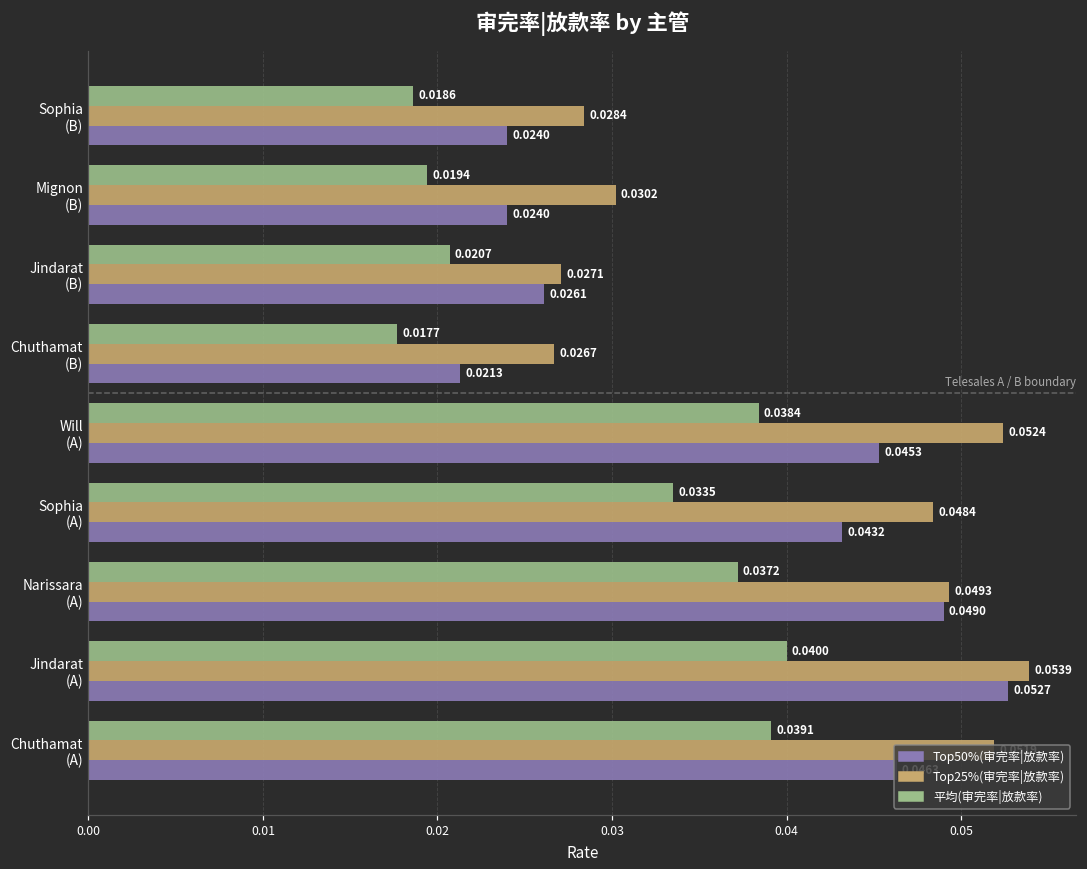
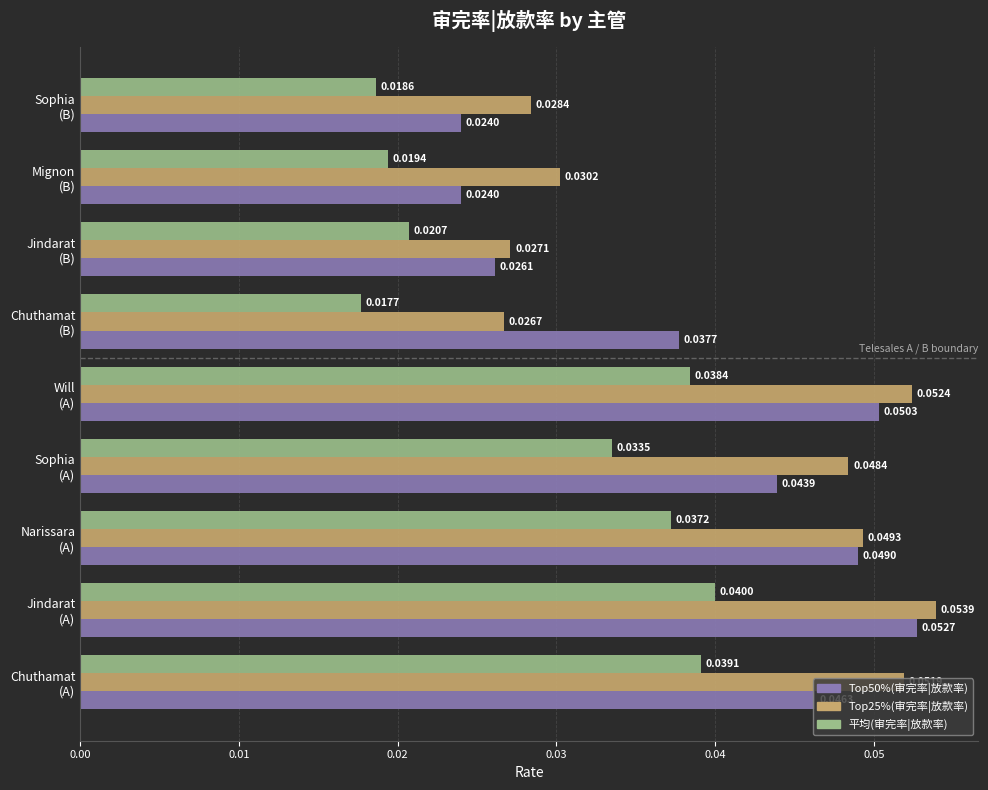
Top50%(审完率|放款率), Chuthamat (B): 0.0213 -> 0.0377
Top50%(审完率|放款率), Will (A): 0.0453 -> 0.0503
Top50%(审完率|放款率), Sophia (A): 0.0432 -> 0.0439
